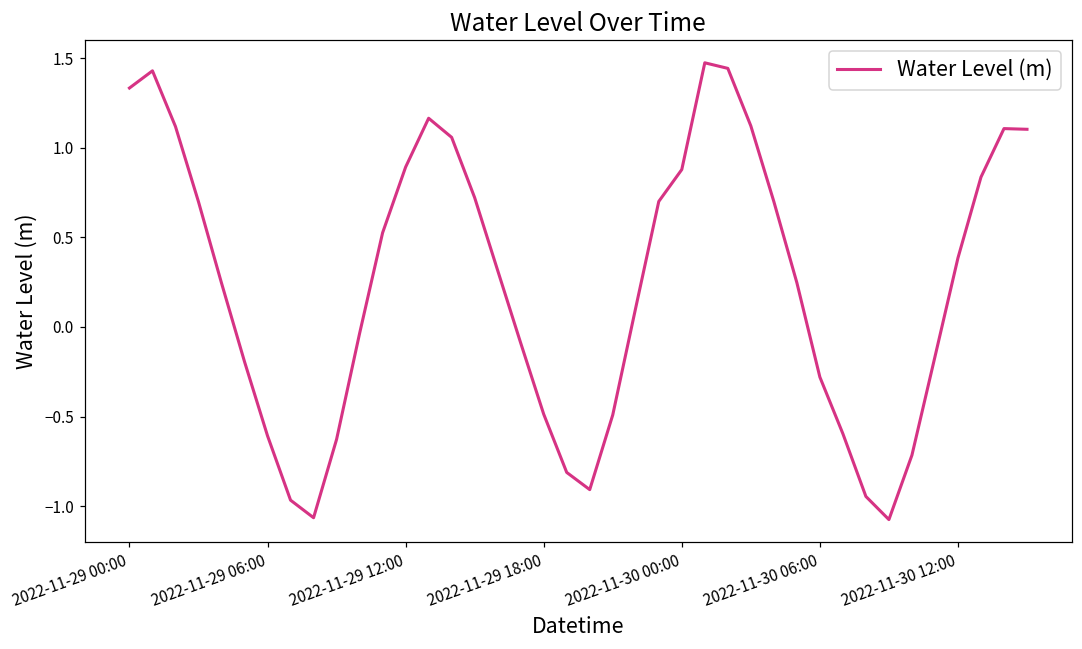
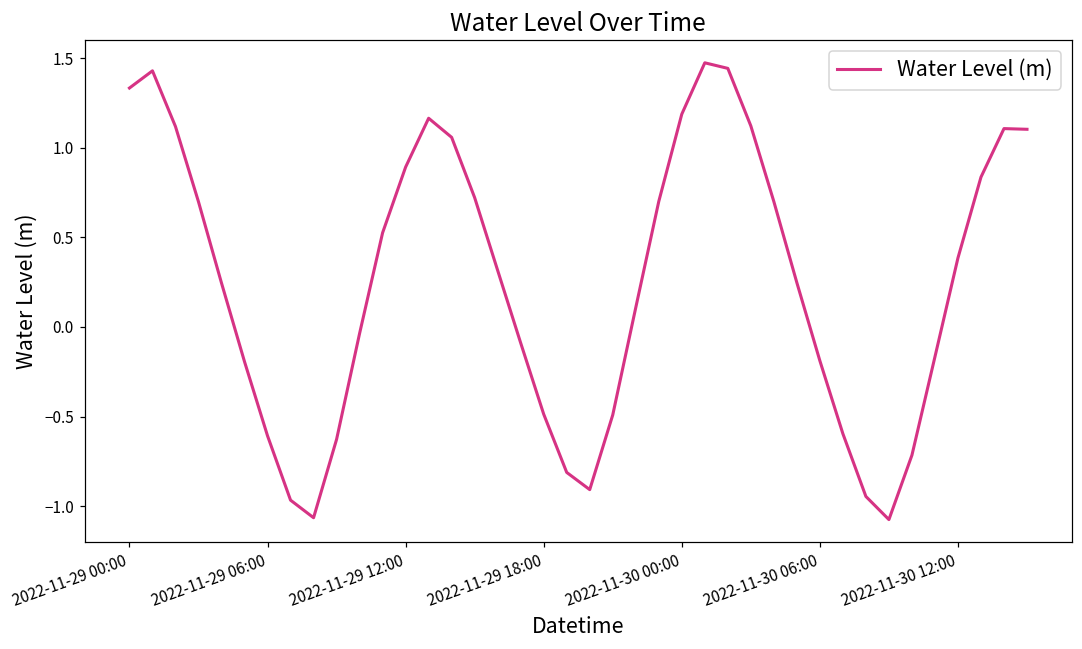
2022-11-30 00:00: 0.88 -> 1.19
2022-11-30 06:00: -0.28 -> -0.19
